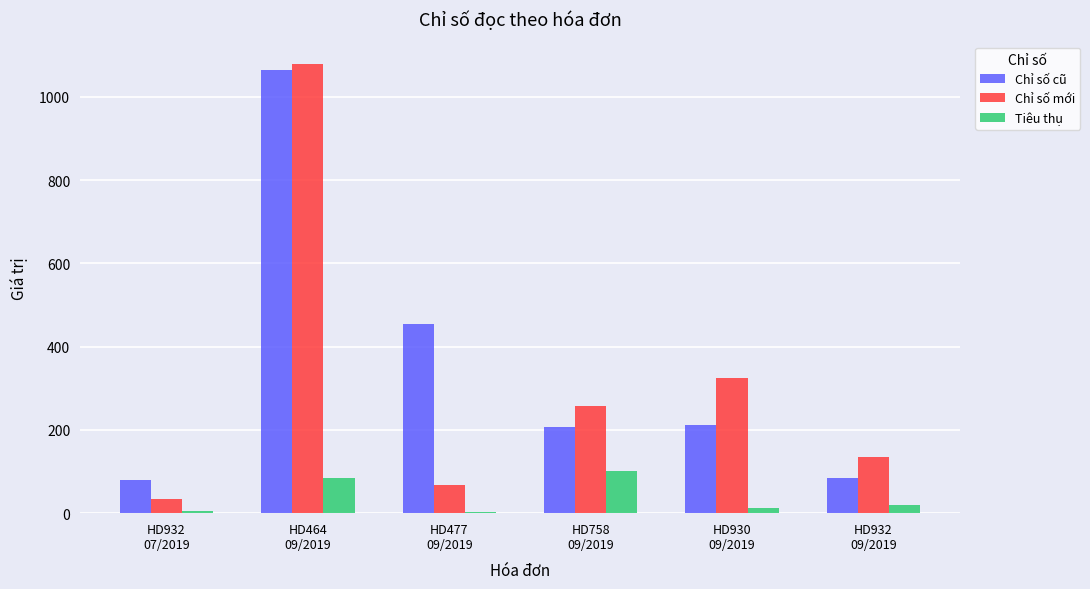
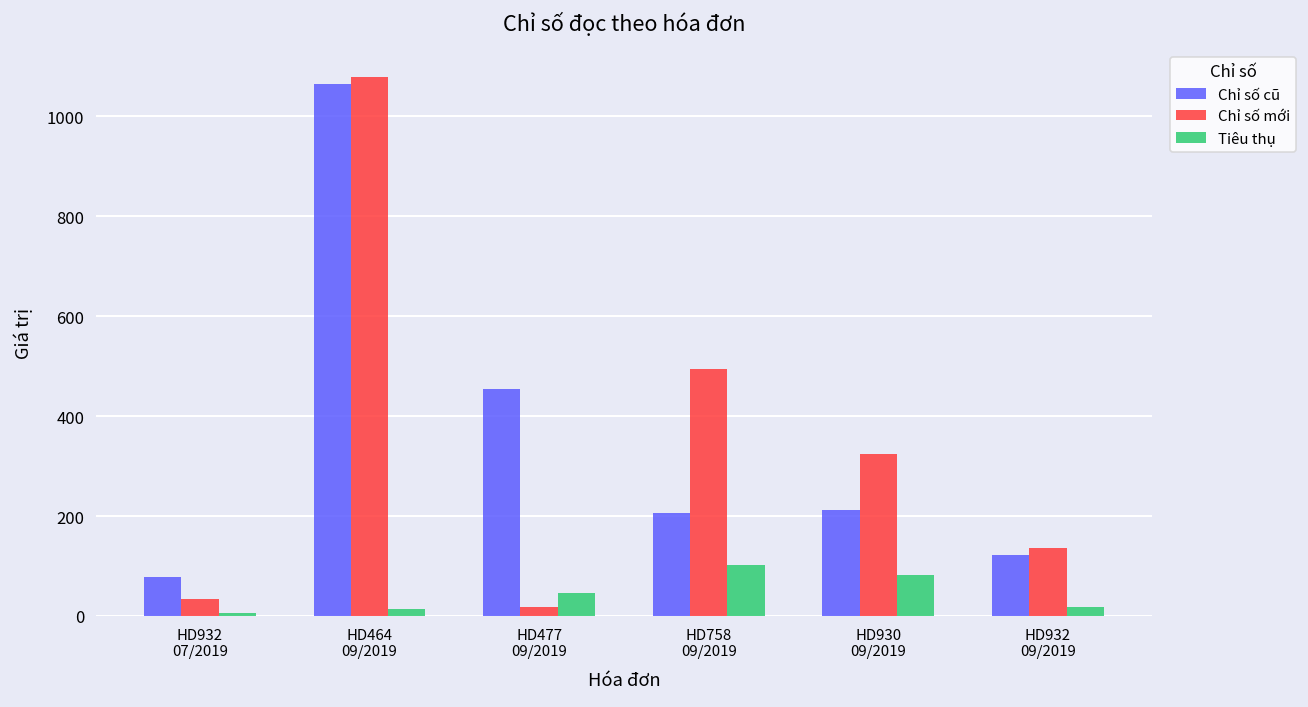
Tiêu thụ, HD464 09/2019: 80 -> 10
Chỉ số mới, HD477 09/2019: 70 -> 20
Tiêu thụ, HD477 09/2019: 0 -> 50
Chỉ số mới, HD758 09/2019: 260 -> 500
Tiêu thụ, HD930 09/2019: 10 -> 80
Chỉ số cũ, HD932 09/2019: 90 -> 120
